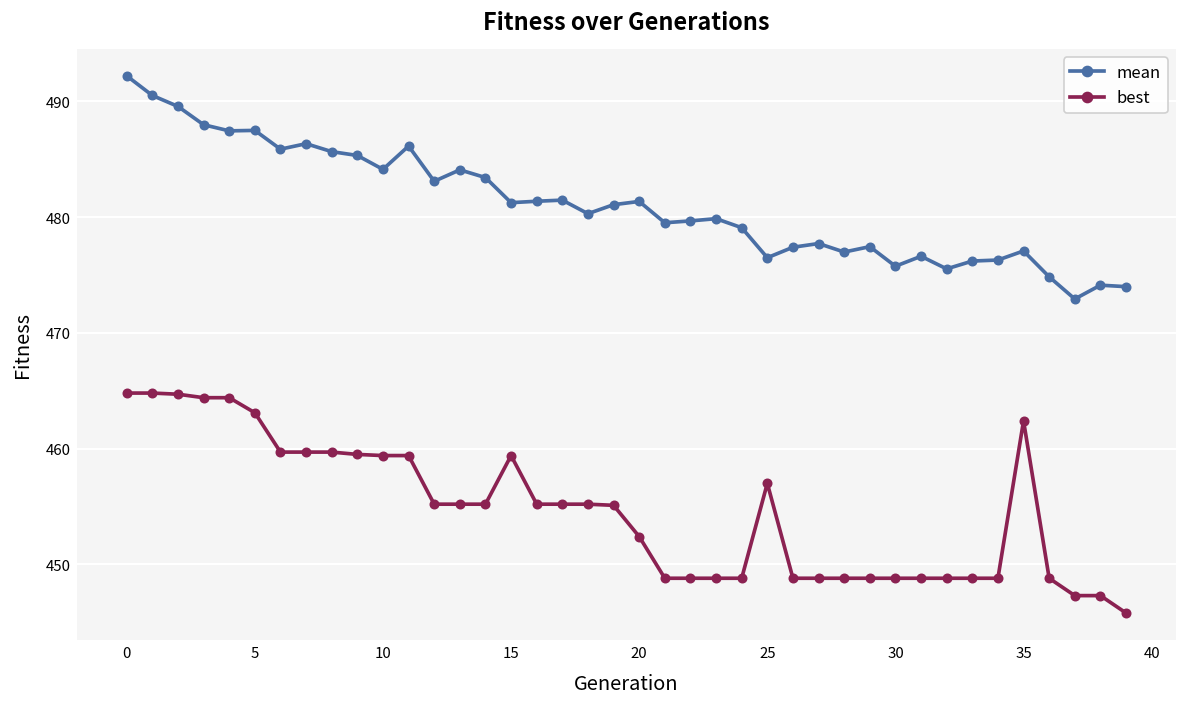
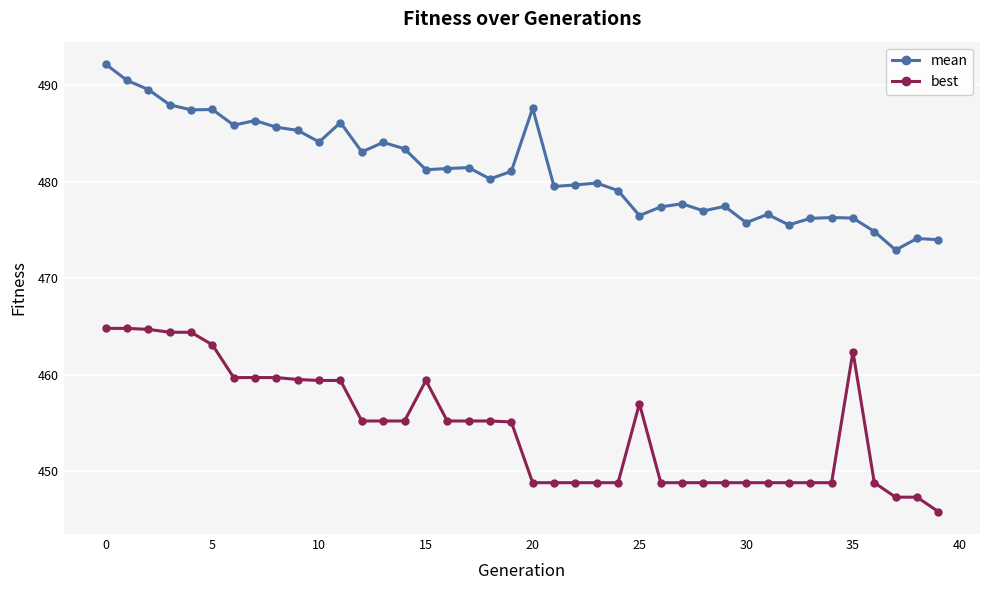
mean, 20: 481 -> 488
best, 20: 452 -> 449
mean, 35: 477 -> 476
